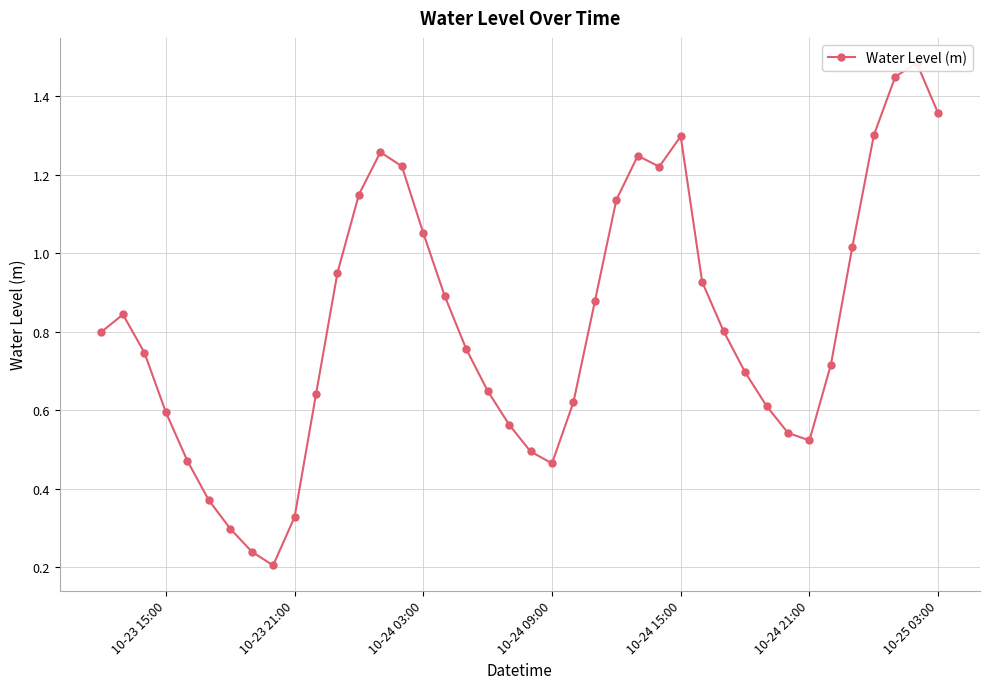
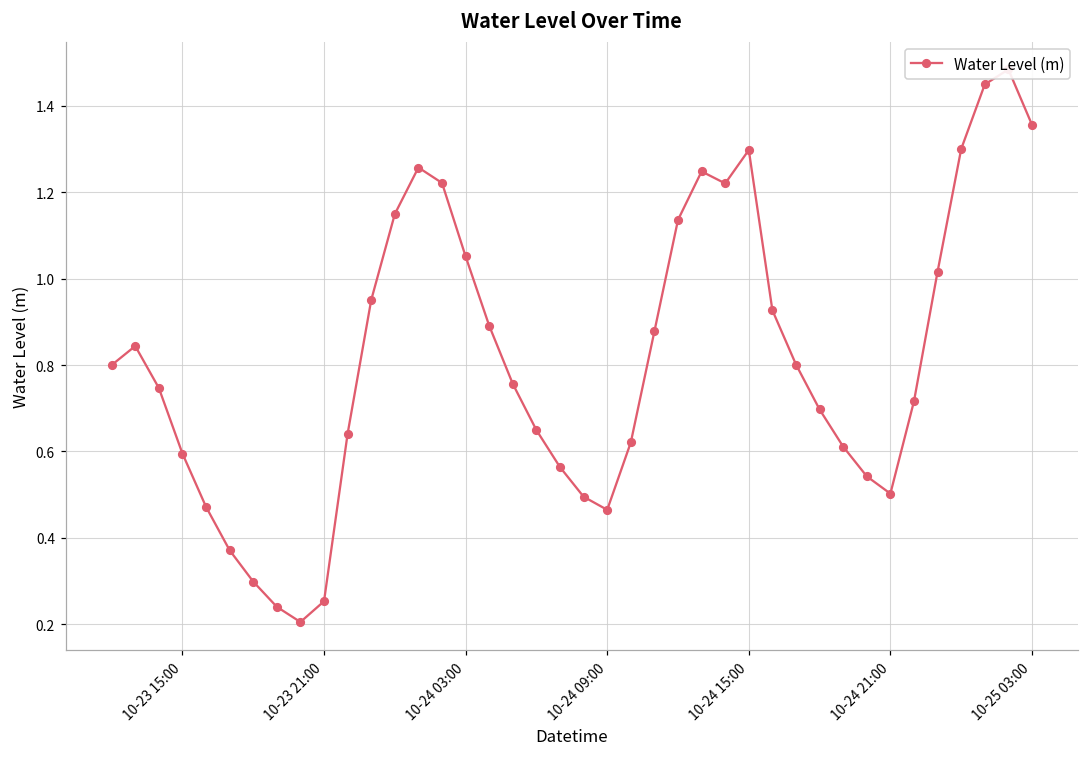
10-23 21:00: 0.33 -> 0.25
10-24 21:00: 0.52 -> 0.50
